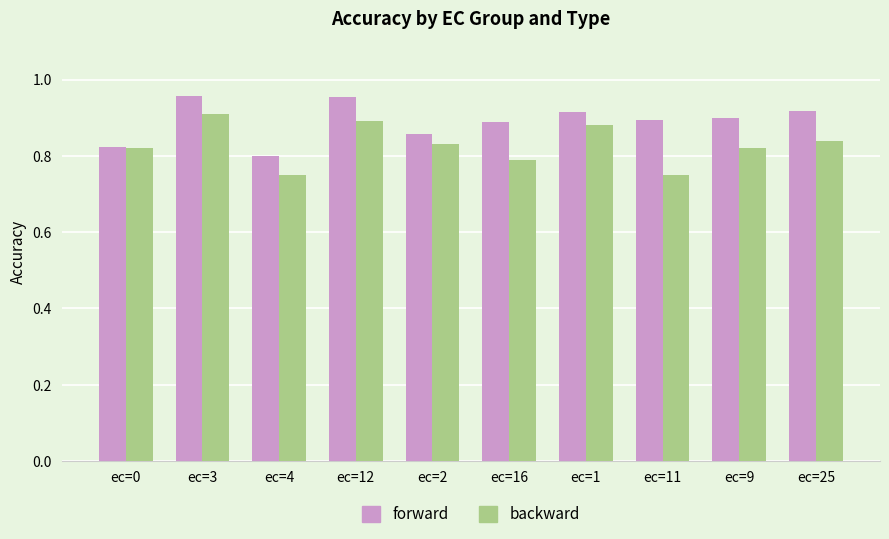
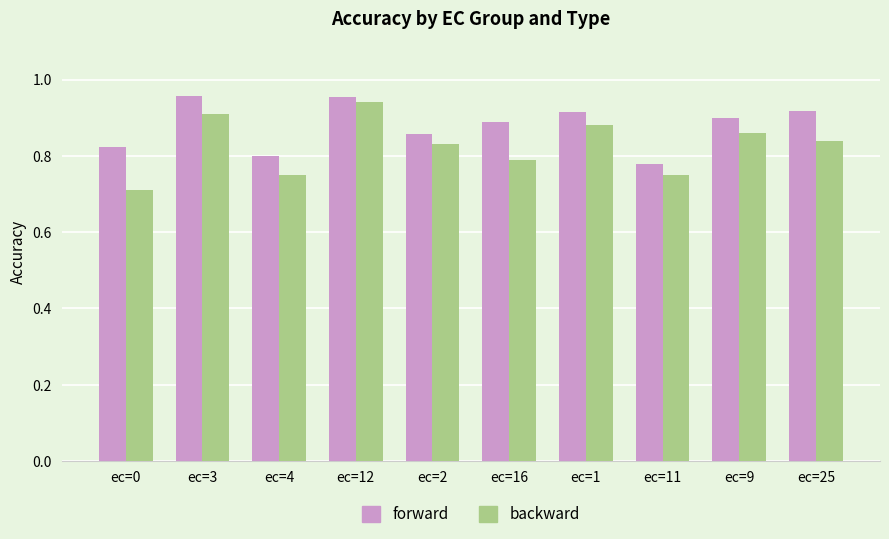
backward, ec=0: 0.82 -> 0.71
backward, ec=12: 0.89 -> 0.94
forward, ec=11: 0.89 -> 0.78
backward, ec=9: 0.82 -> 0.86
